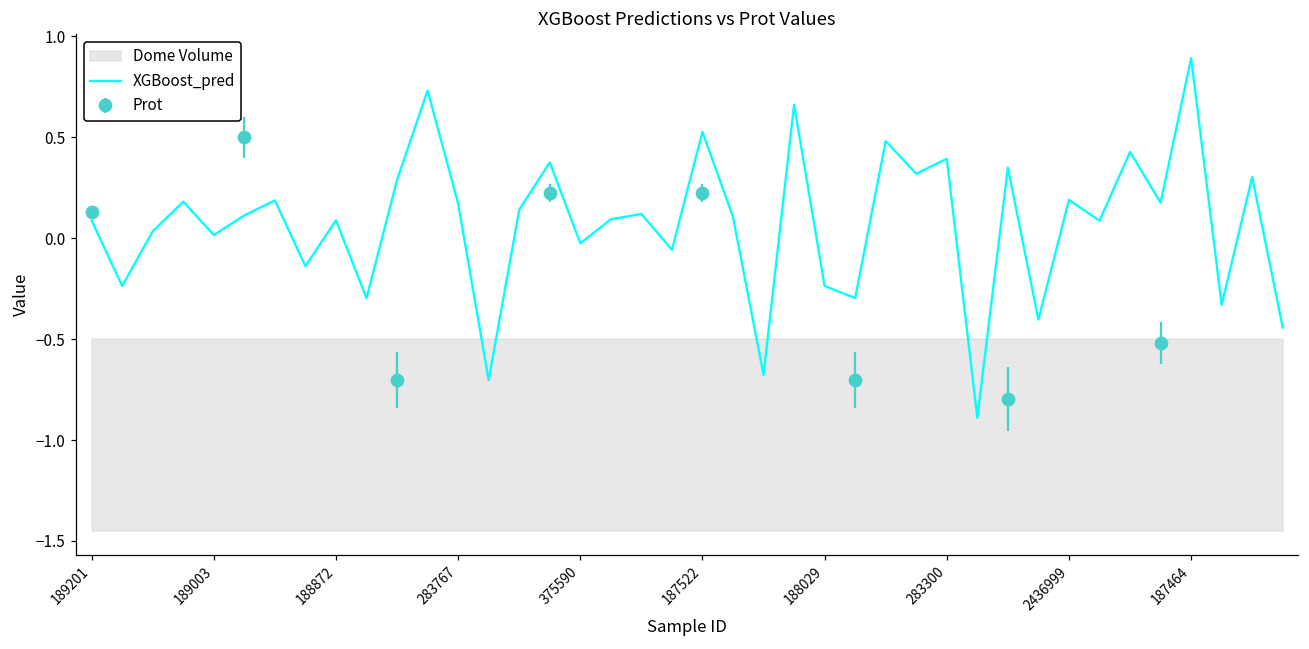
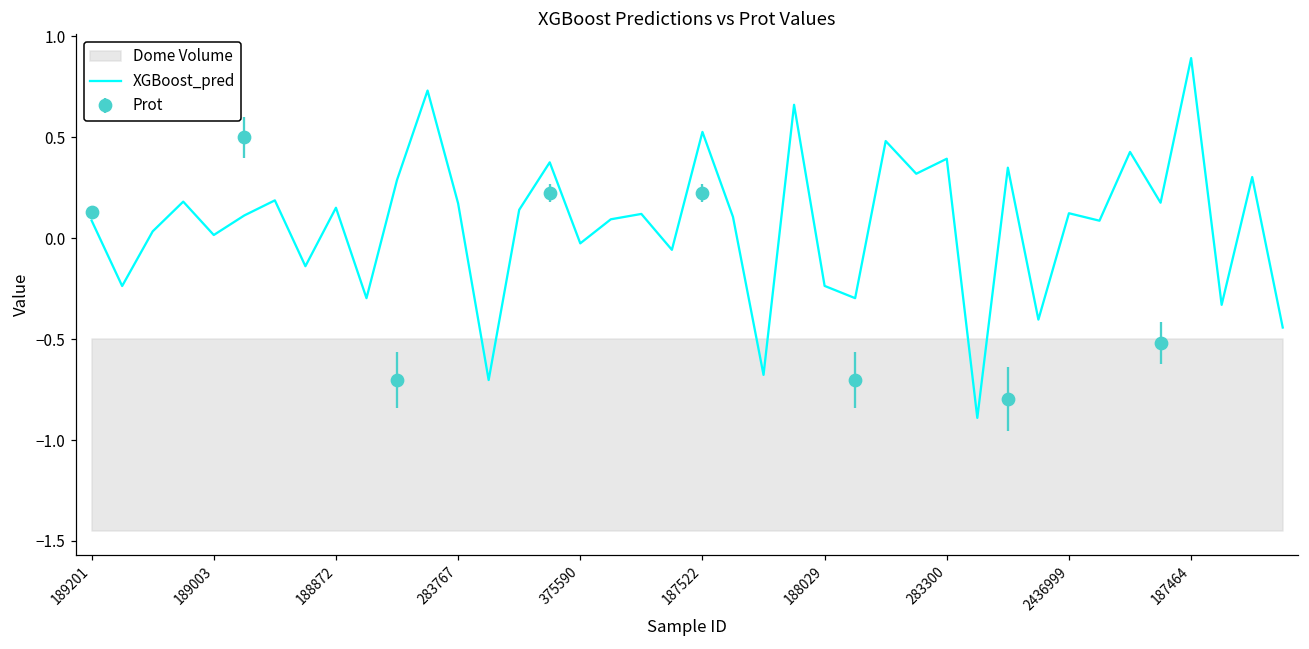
XGBoost_pred, 188872: 0.09 -> 0.15
XGBoost_pred, 2436999: 0.19 -> 0.12
